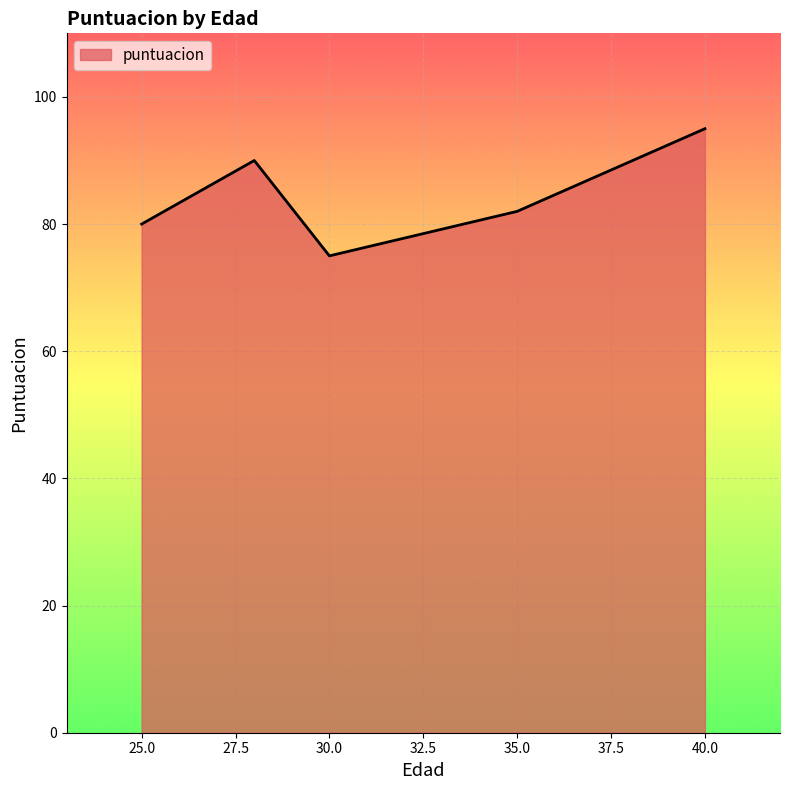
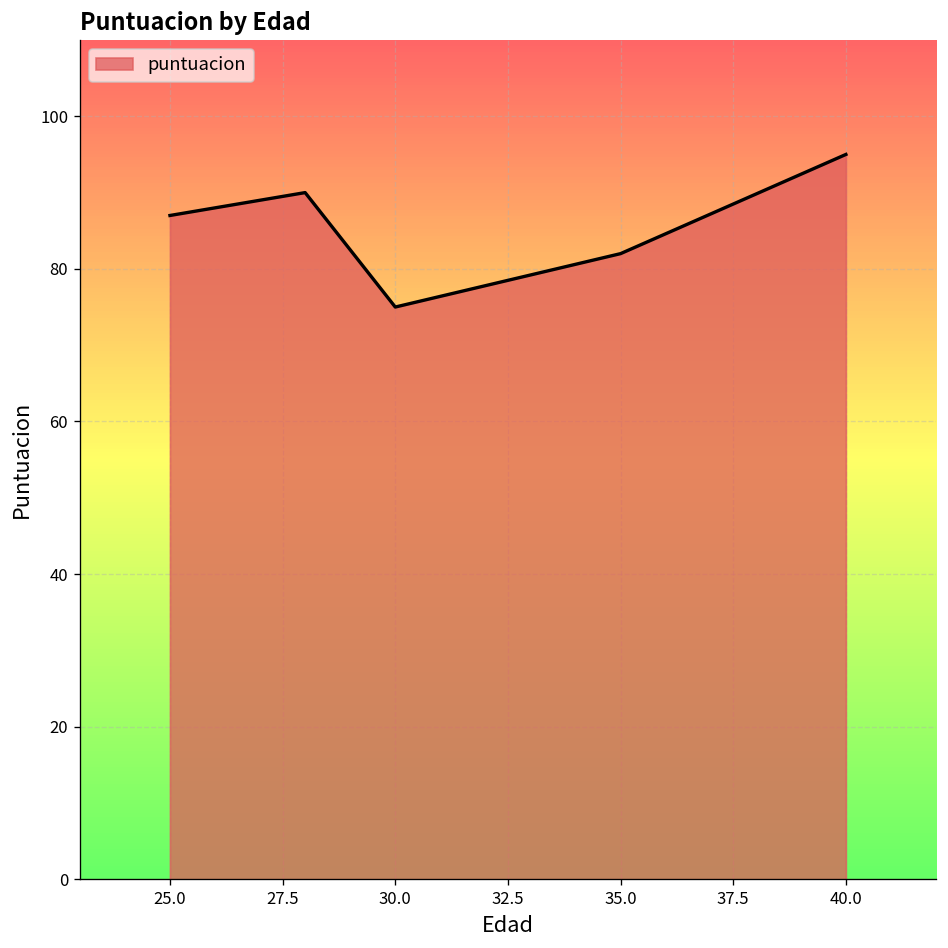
25.0: 80 -> 87
